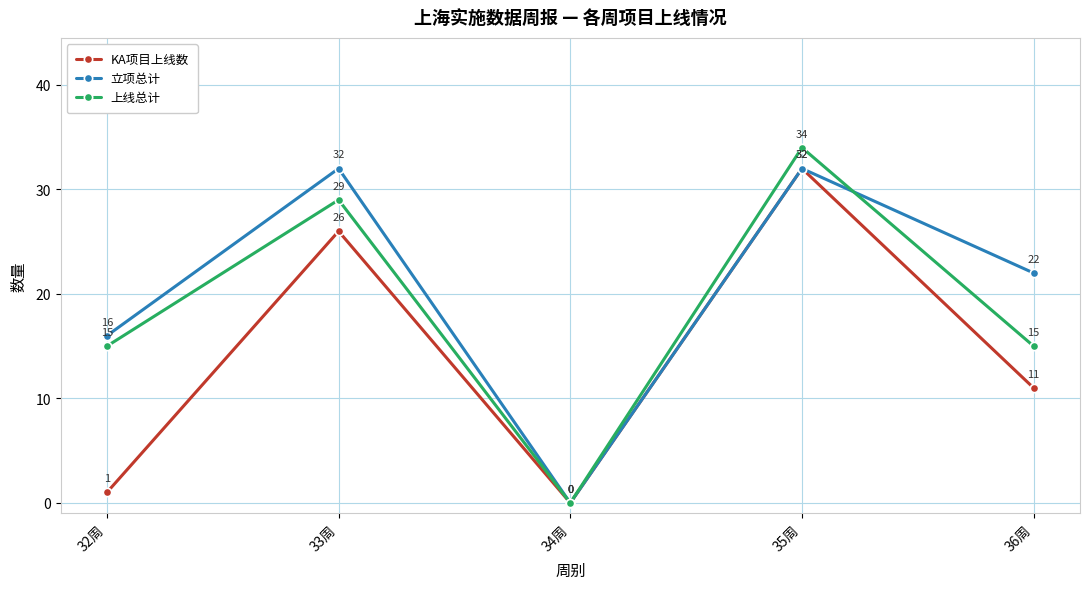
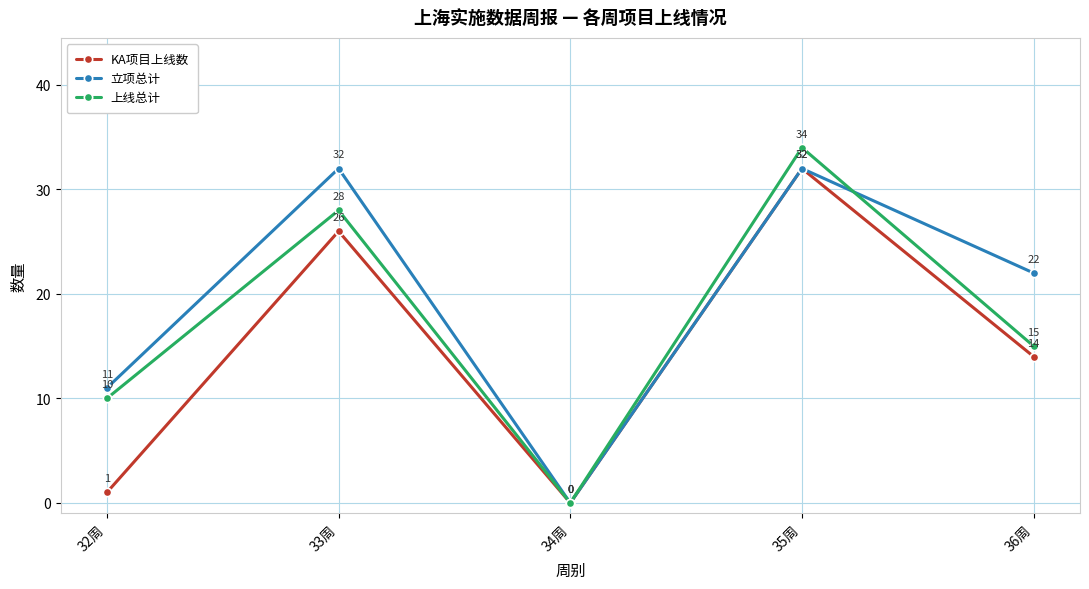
立项总计, 32周: 16 -> 11
上线总计, 32周: 15 -> 10
上线总计, 33周: 29 -> 28
KA项目上线数, 36周: 11 -> 14
